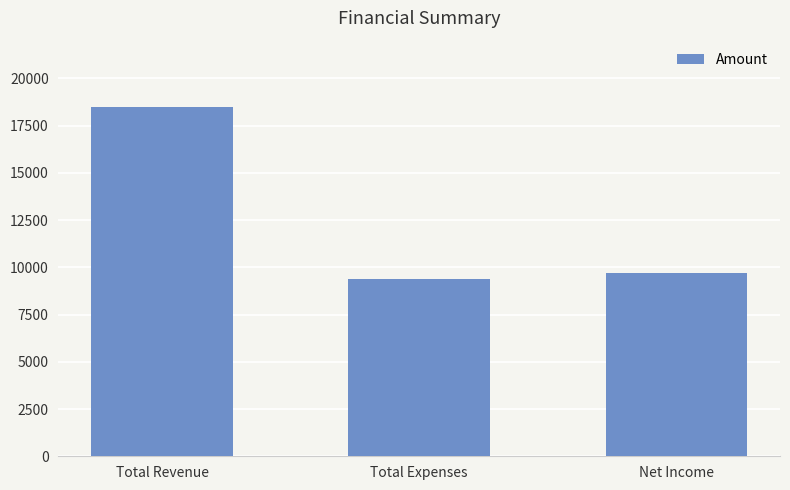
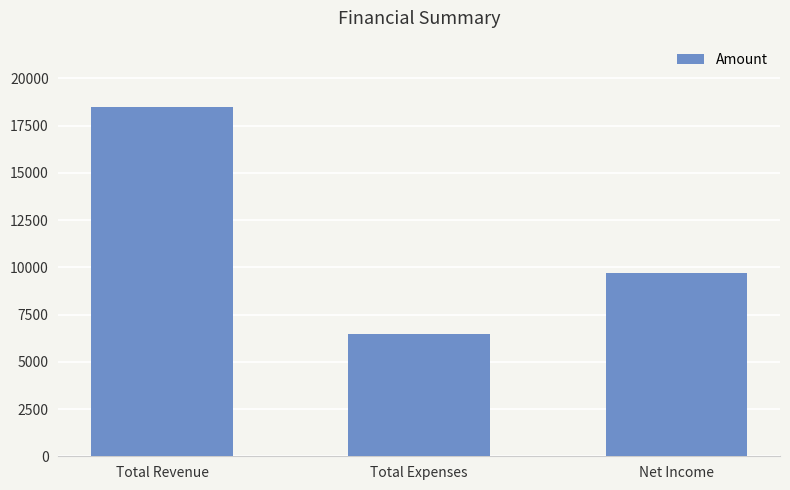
Total Expenses: 9400 -> 6500
